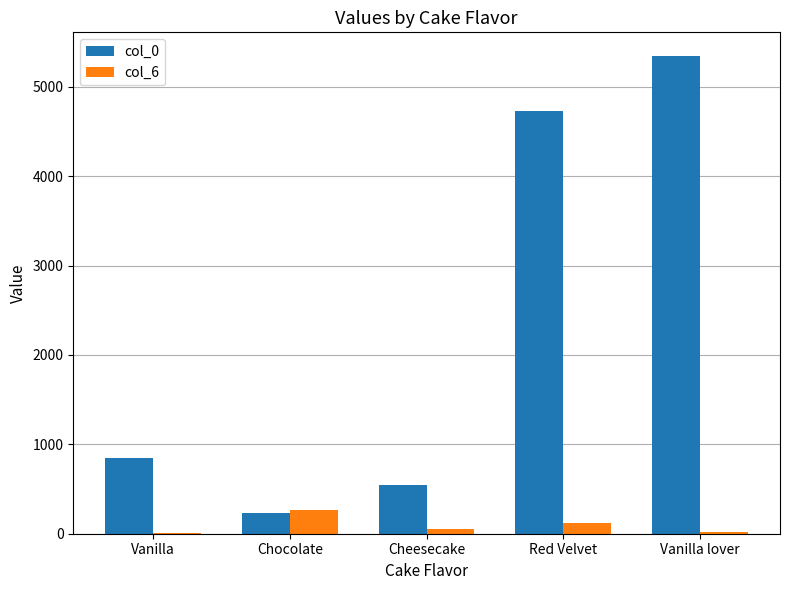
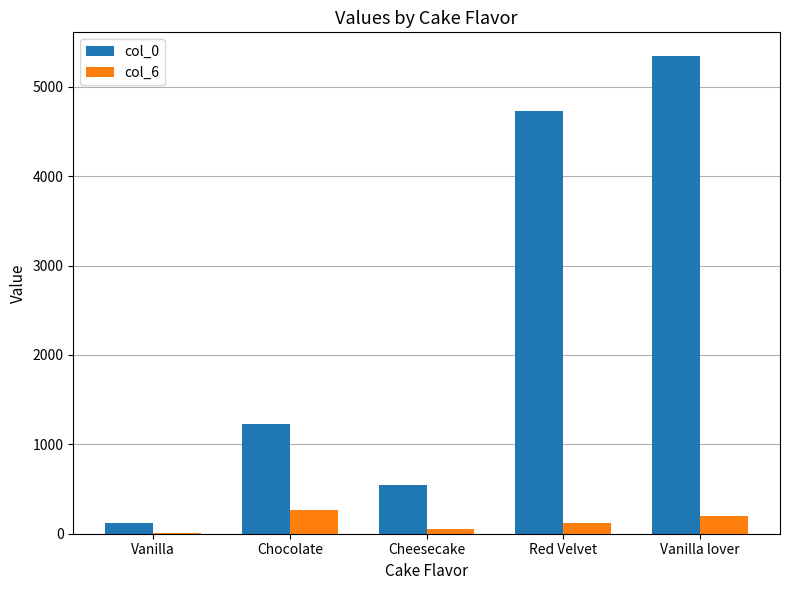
col_0, Vanilla: 900 -> 100
col_0, Chocolate: 200 -> 1200
col_6, Vanilla lover: 0 -> 200
